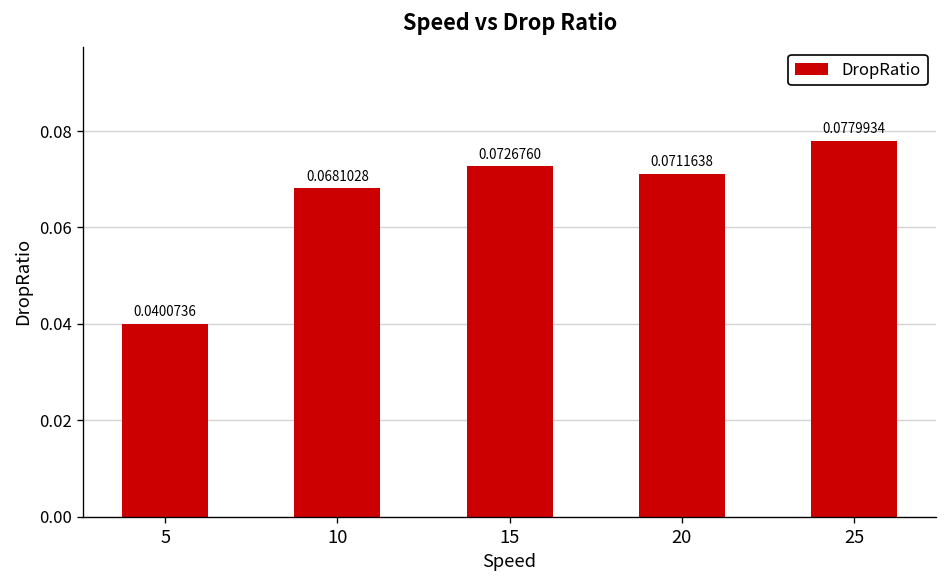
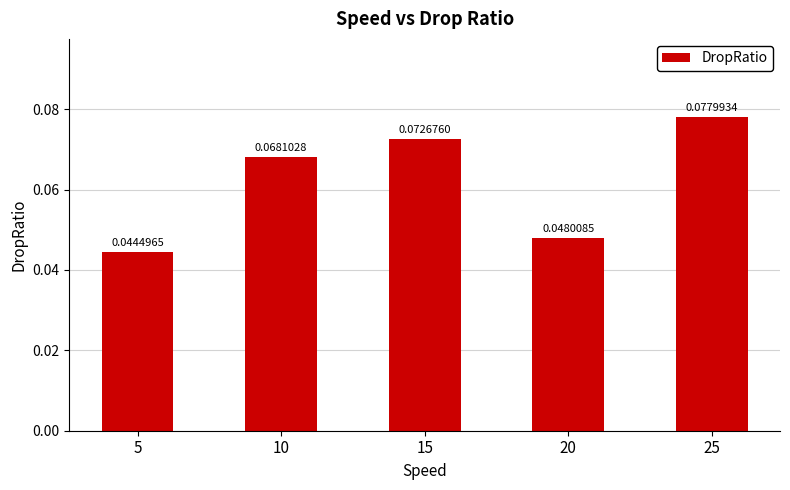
5: 0.0400736 -> 0.0444965
20: 0.0711638 -> 0.0480085
